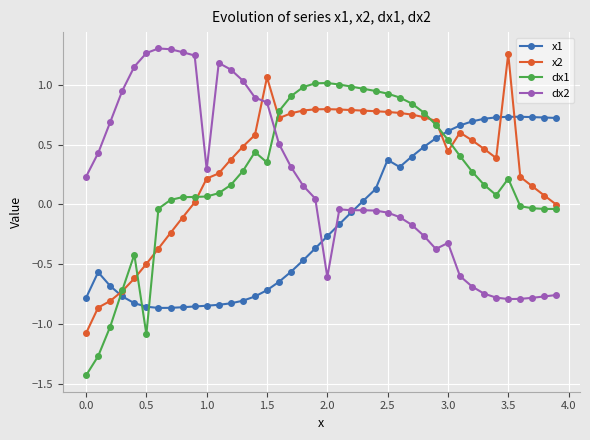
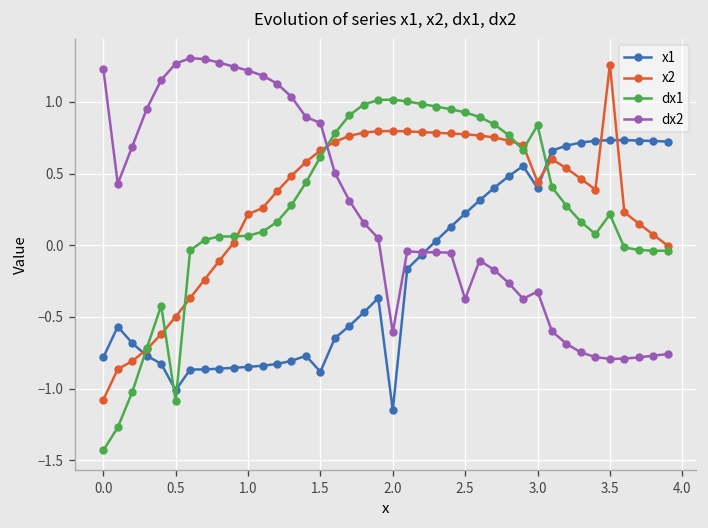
dx2, 0.0: 0.23 -> 1.23
x1, 0.5: -0.86 -> -1.01
dx2, 1.0: 0.29 -> 1.22
x1, 1.5: -0.72 -> -0.88
x2, 1.5: 1.06 -> 0.66
dx1, 1.5: 0.35 -> 0.62
x1, 2.0: -0.27 -> -1.15
x1, 2.5: 0.37 -> 0.22
dx2, 2.5: -0.07 -> -0.37
x1, 3.0: 0.61 -> 0.40
dx1, 3.0: 0.54 -> 0.84
